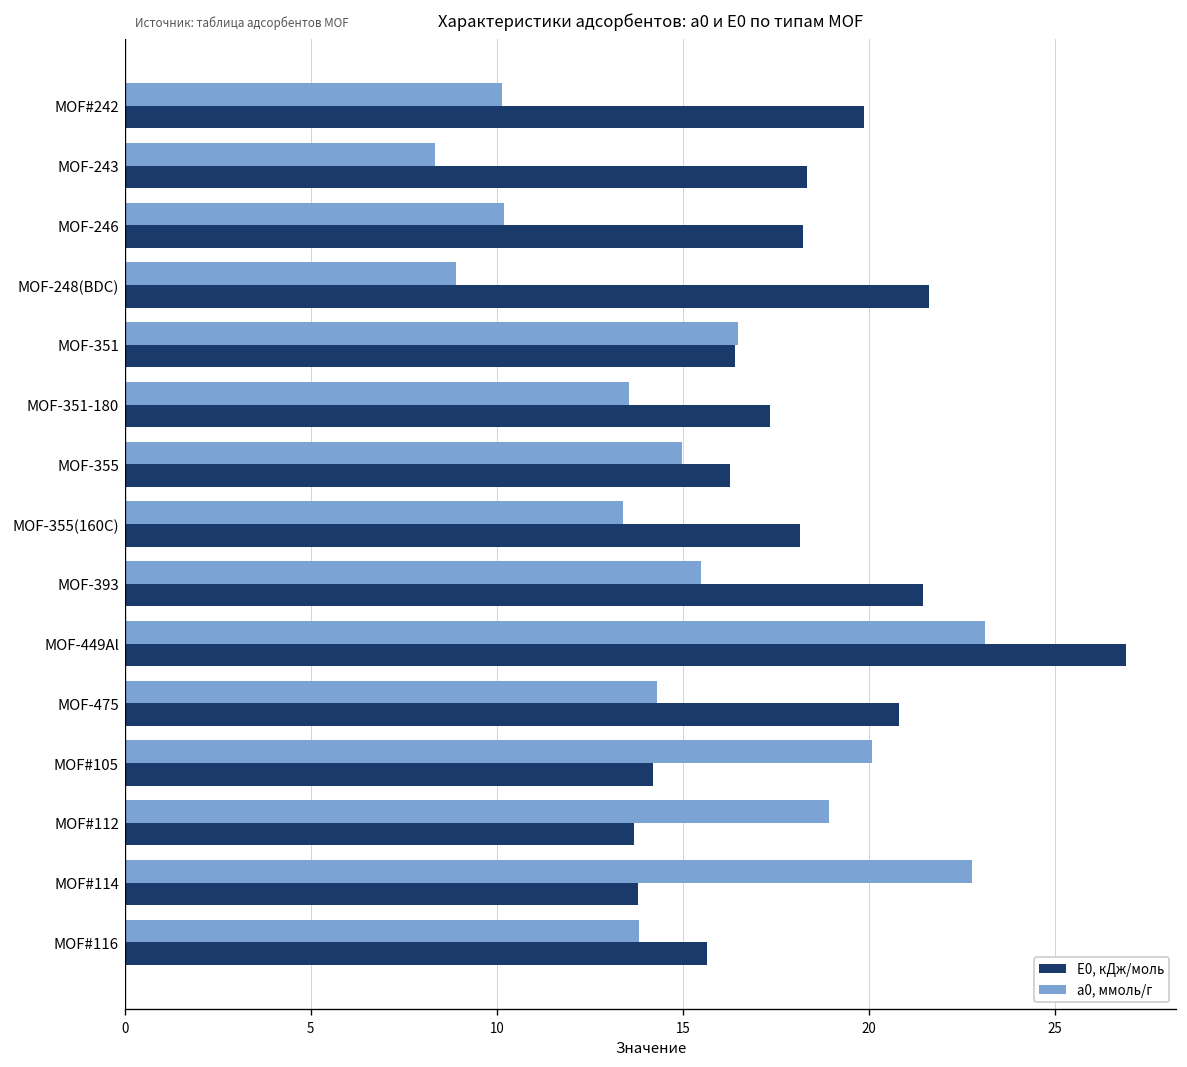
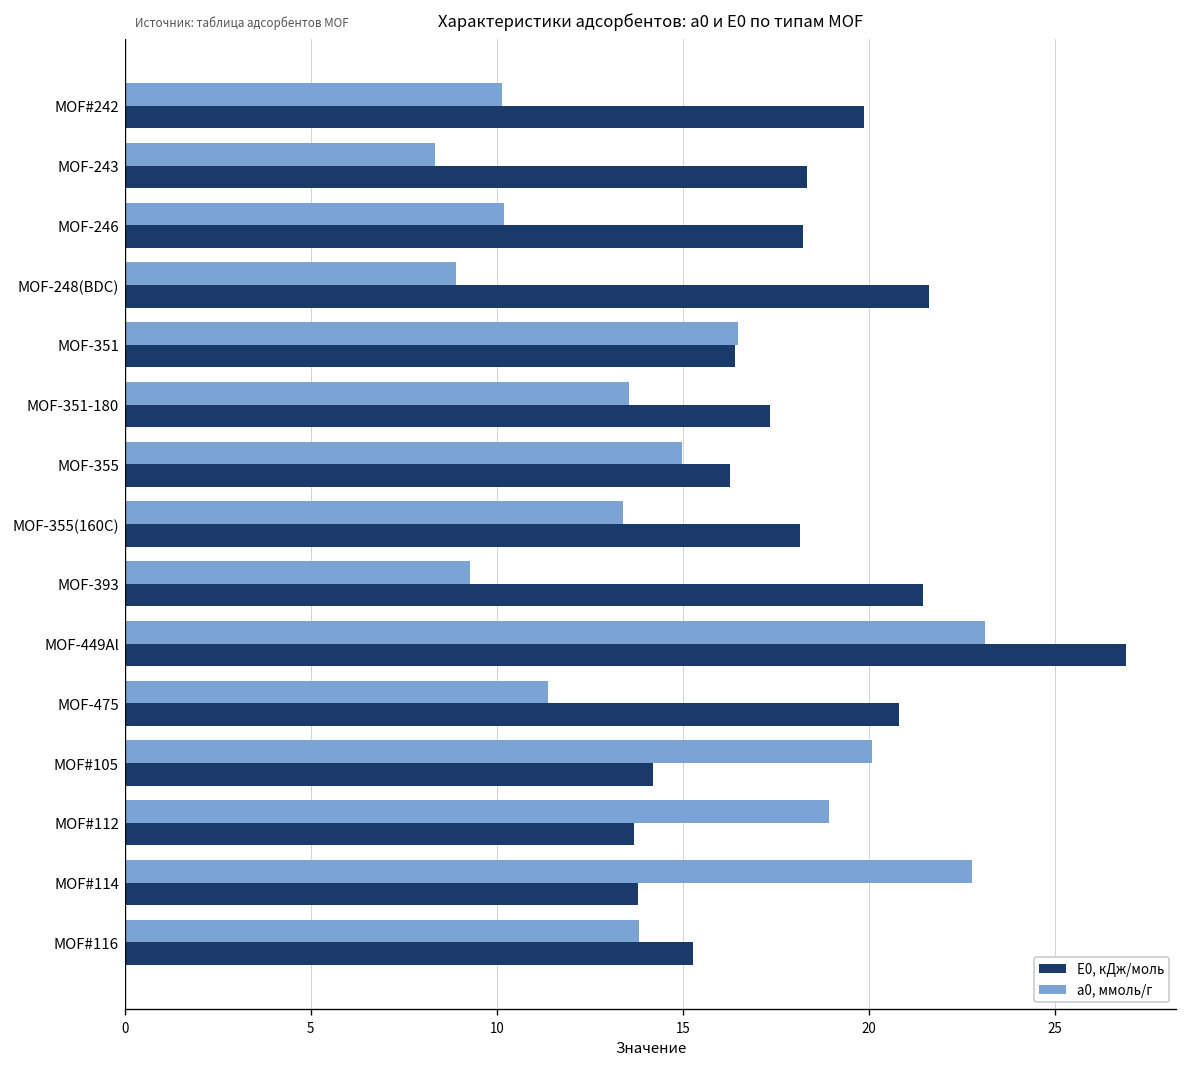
a0, ммоль/г, MOF-393: 15.5 -> 9.3
a0, ммоль/г, MOF-475: 14.3 -> 11.4
E0, кДж/моль, MOF#116: 15.6 -> 15.3
